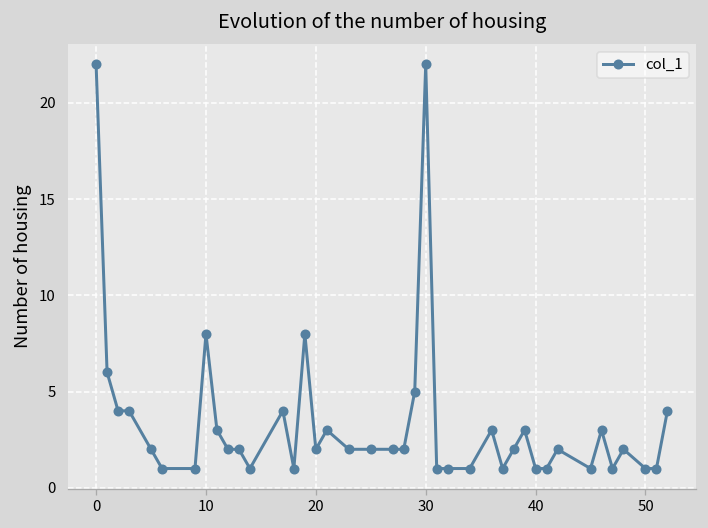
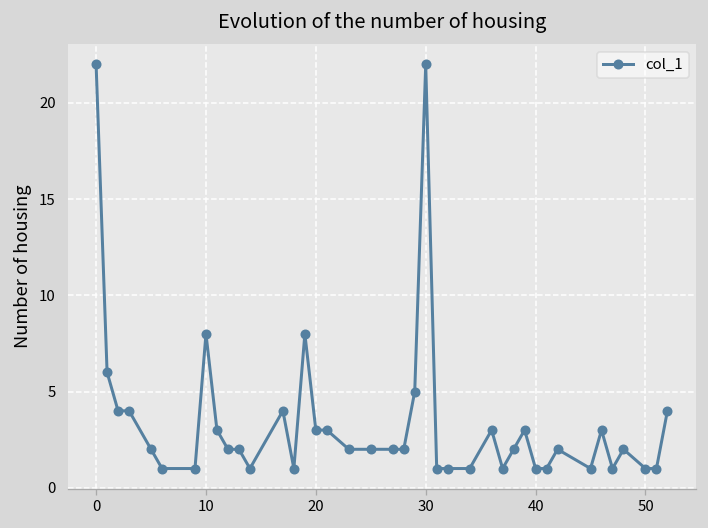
20: 2 -> 3
